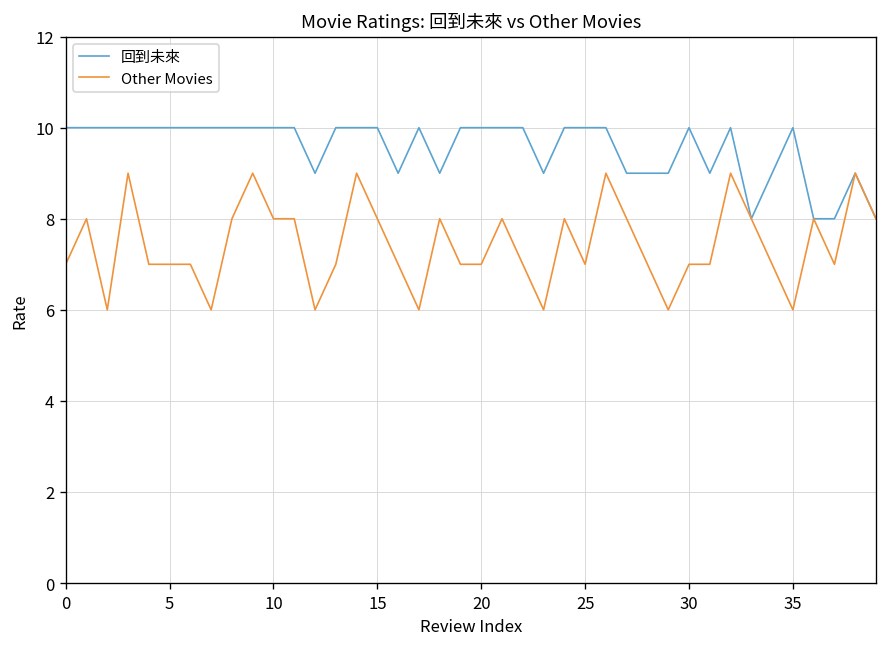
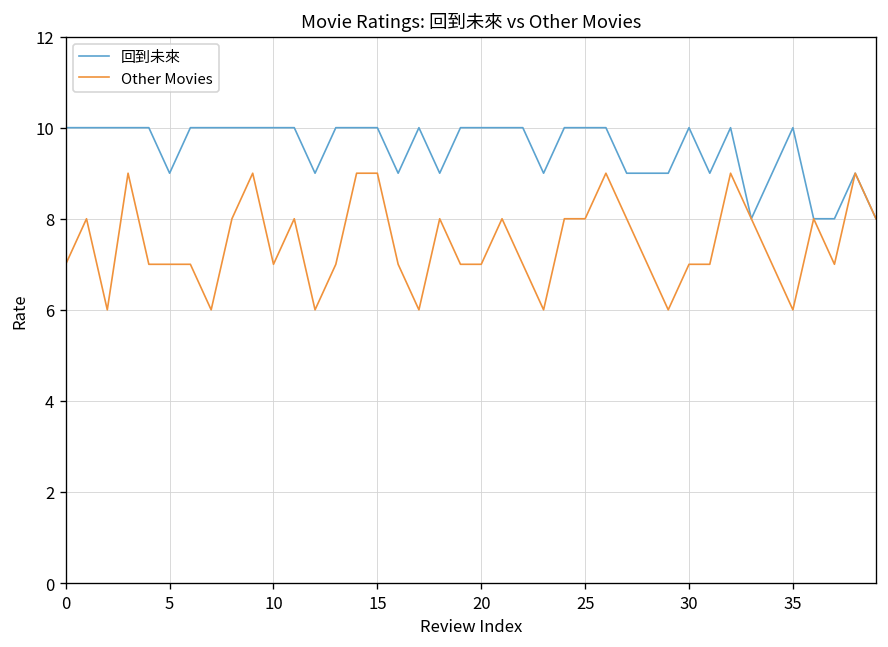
回到未來, 5: 10 -> 9
Other Movies, 10: 8 -> 7
Other Movies, 15: 8 -> 9
Other Movies, 25: 7 -> 8
